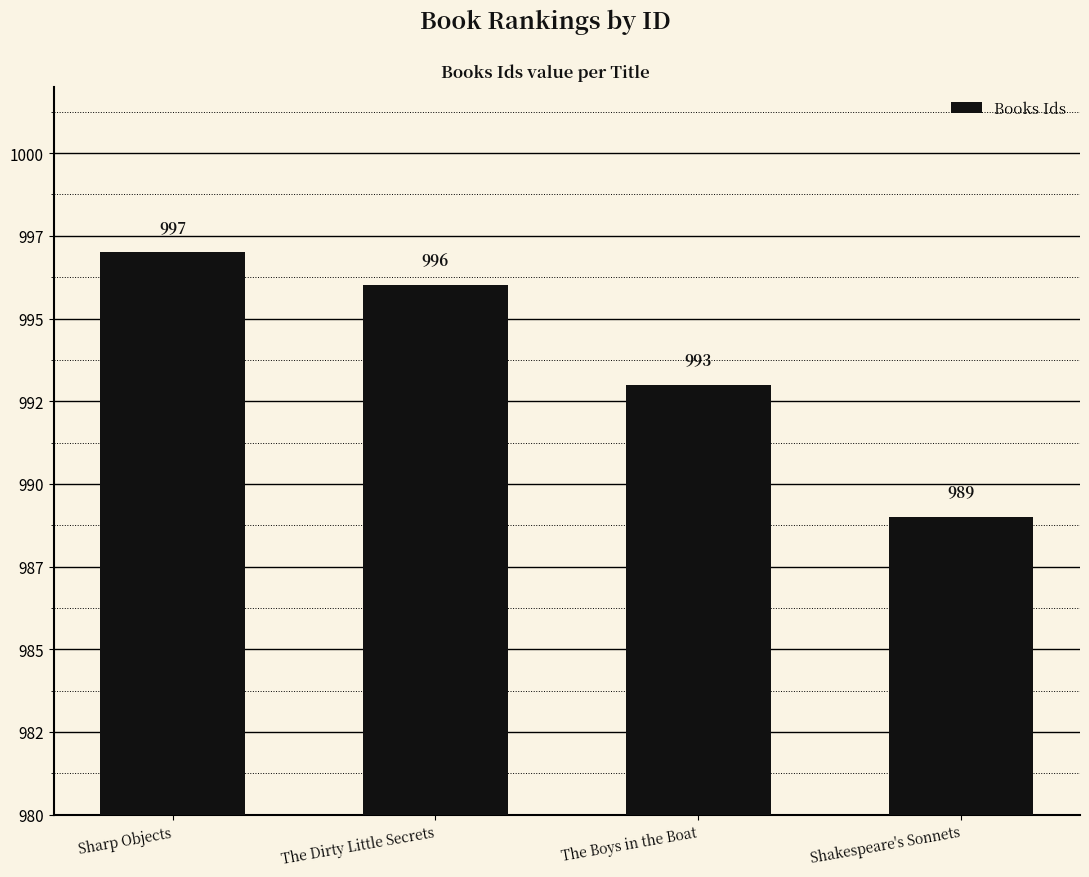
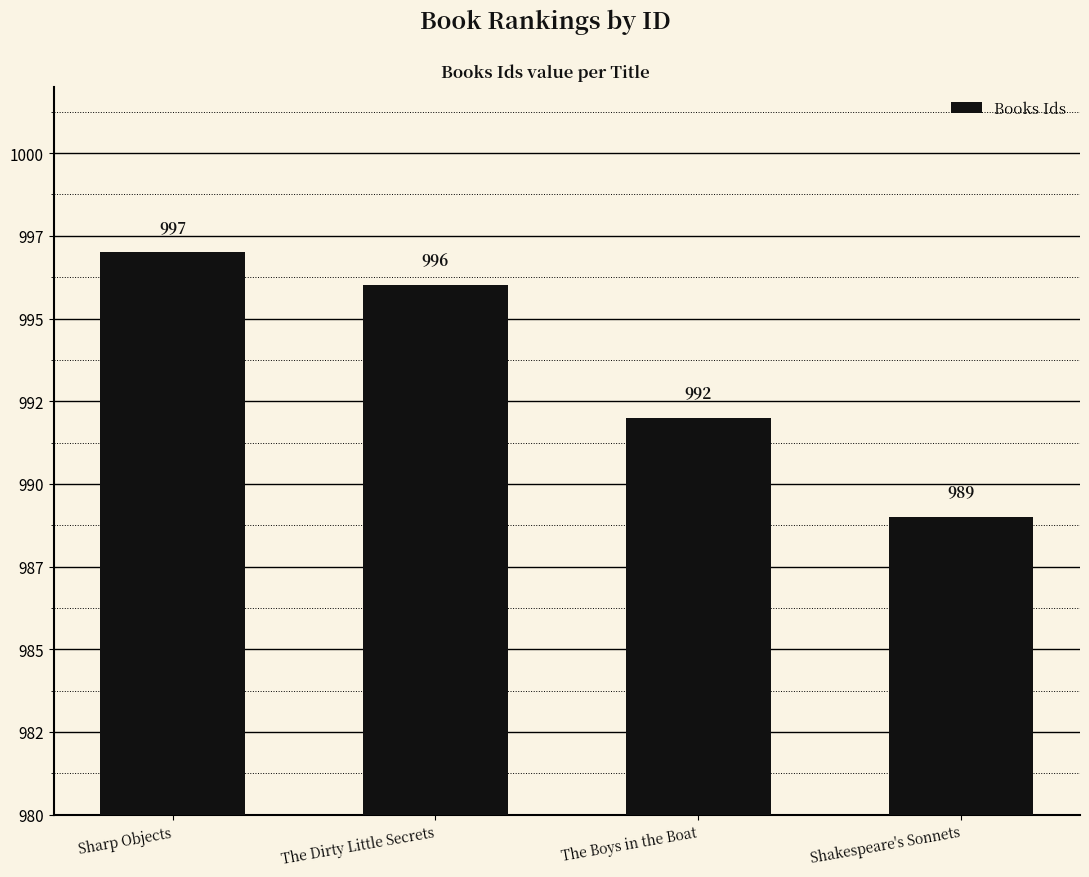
The Boys in the Boat: 993 -> 992
